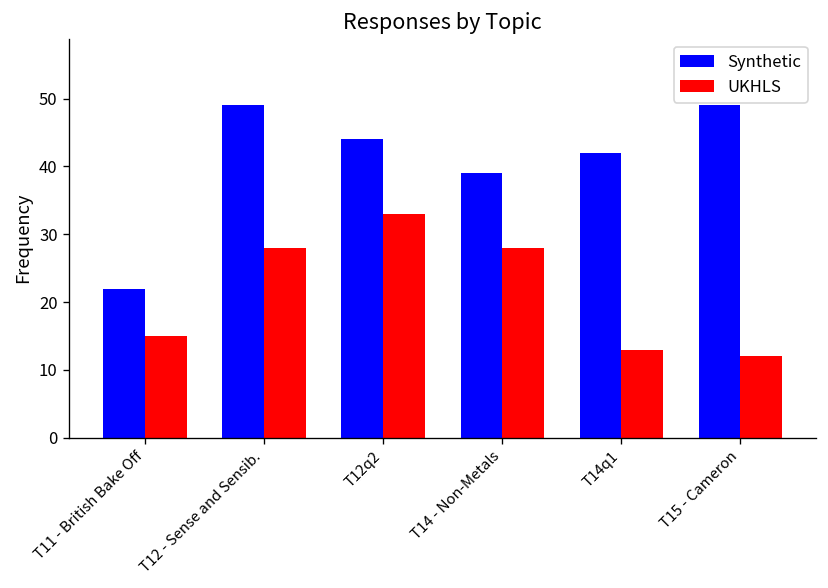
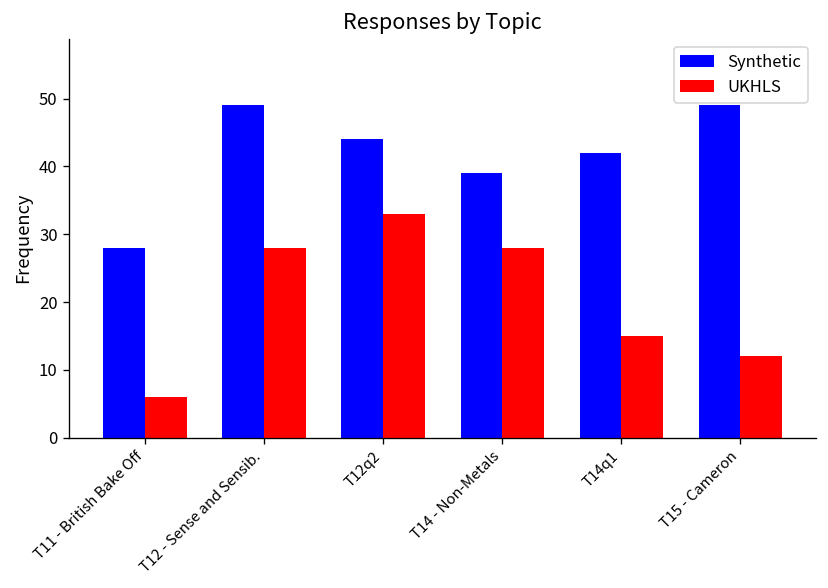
Synthetic, T11 - British Bake Off: 22 -> 28
UKHLS, T11 - British Bake Off: 15 -> 6
UKHLS, T14q1: 13 -> 15
